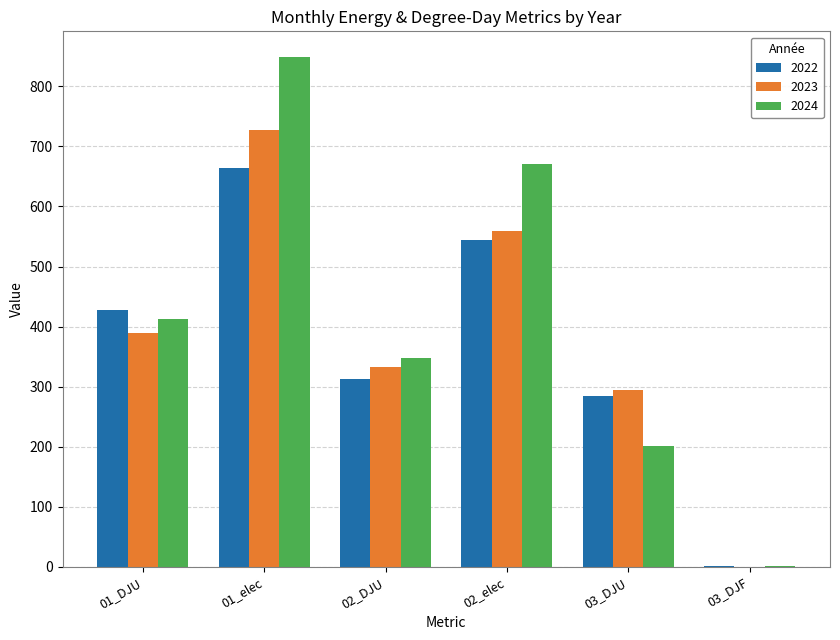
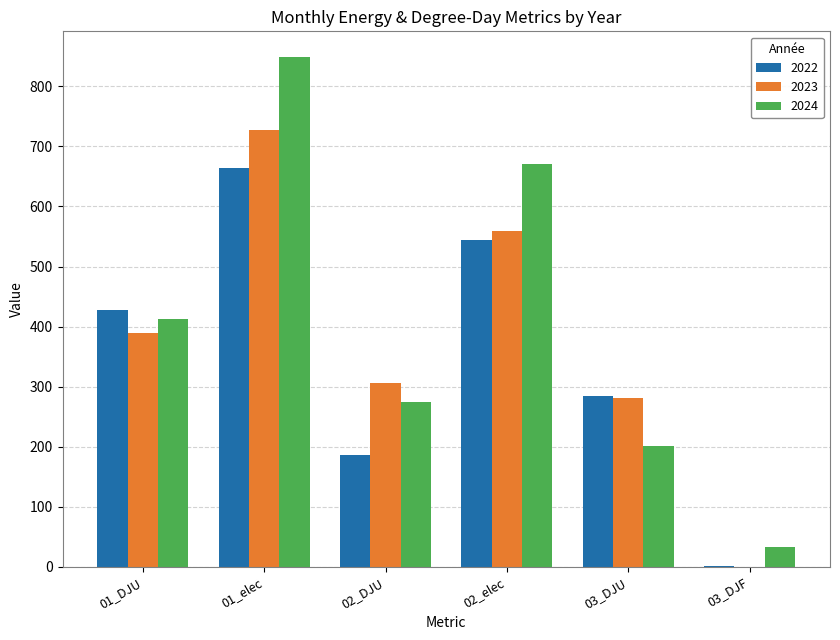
2022, 02_DJU: 310 -> 190
2023, 02_DJU: 330 -> 310
2024, 02_DJU: 350 -> 270
2023, 03_DJU: 290 -> 280
2024, 03_DJF: 0 -> 30
